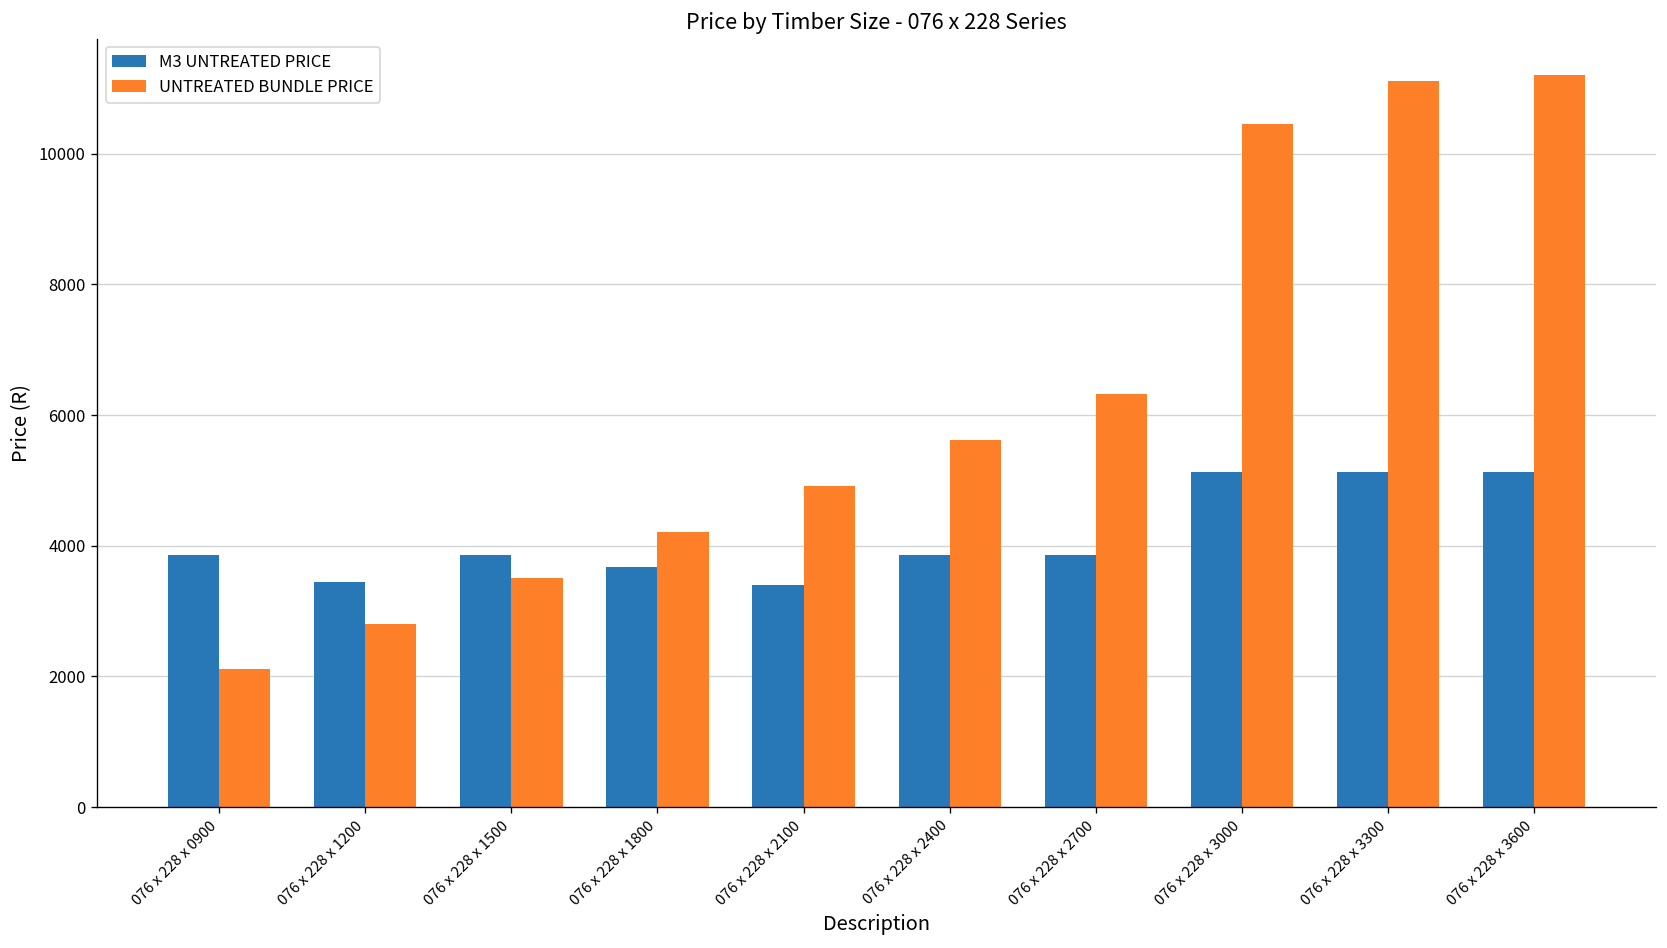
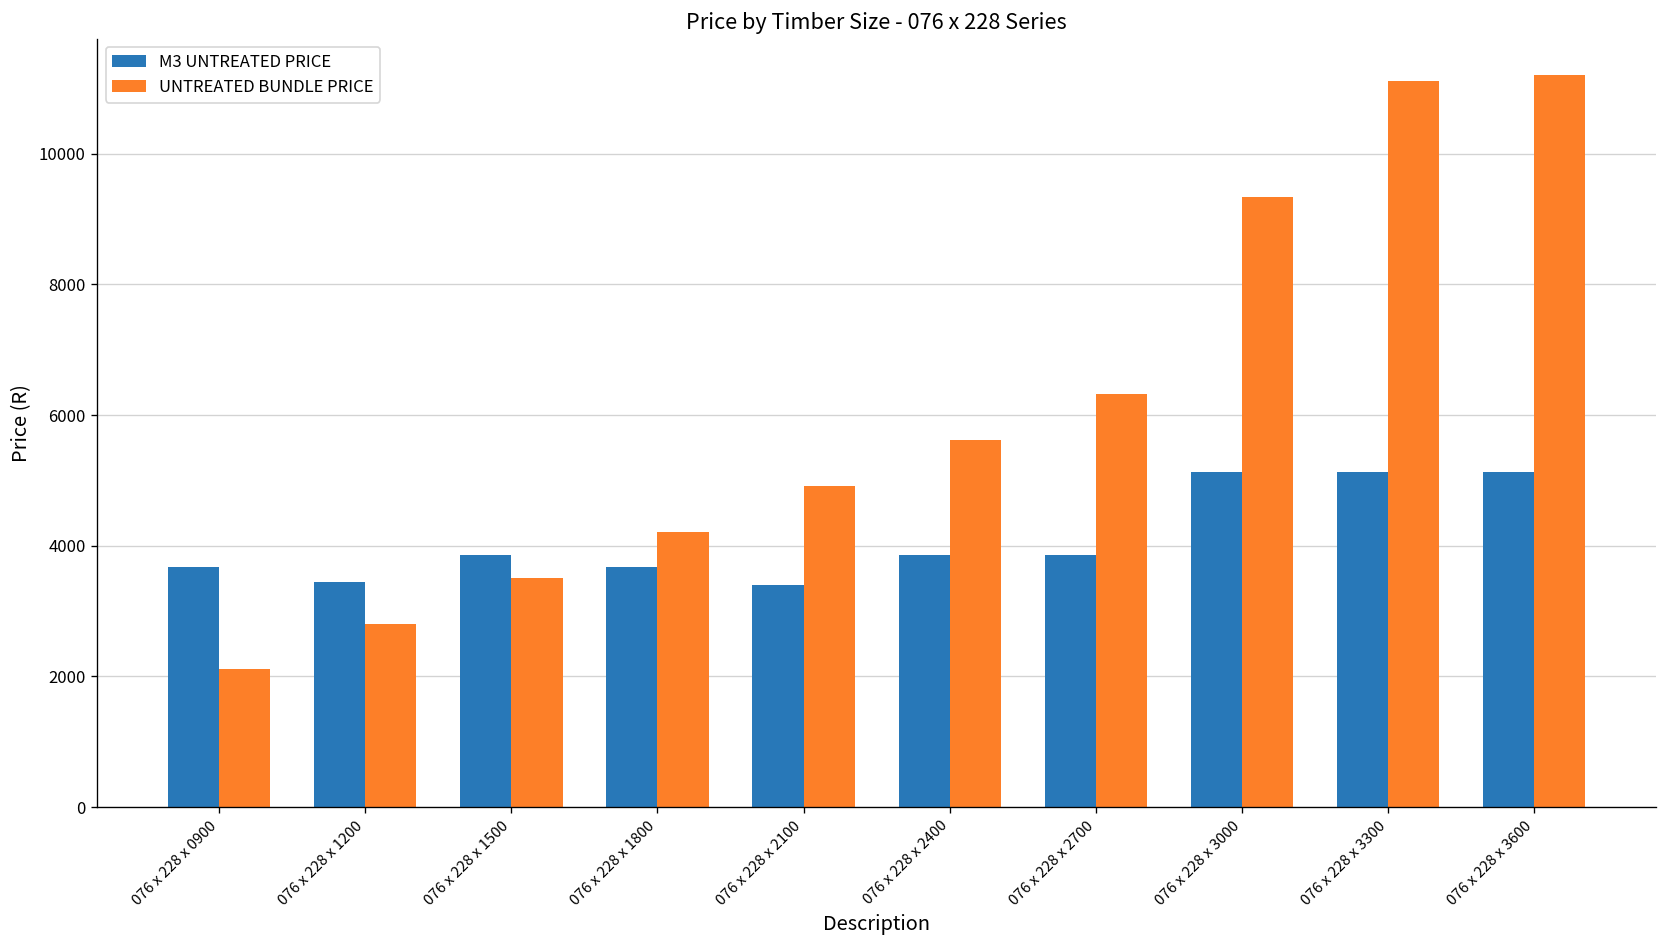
M3 UNTREATED PRICE, 076 x 228 x 0900: 3900 -> 3700
UNTREATED BUNDLE PRICE, 076 x 228 x 3000: 10500 -> 9300
